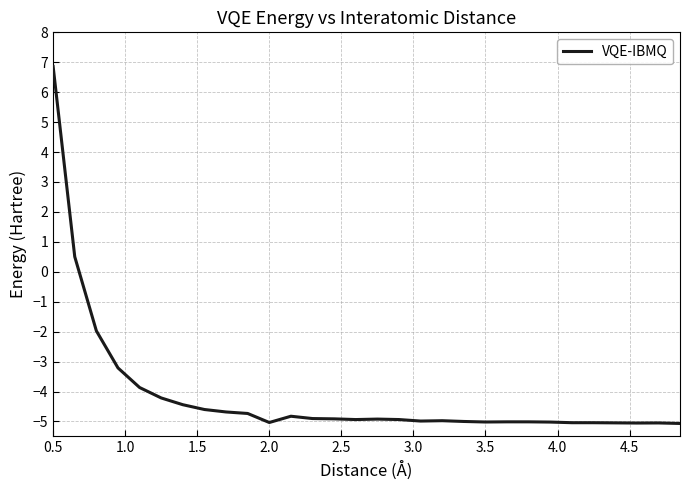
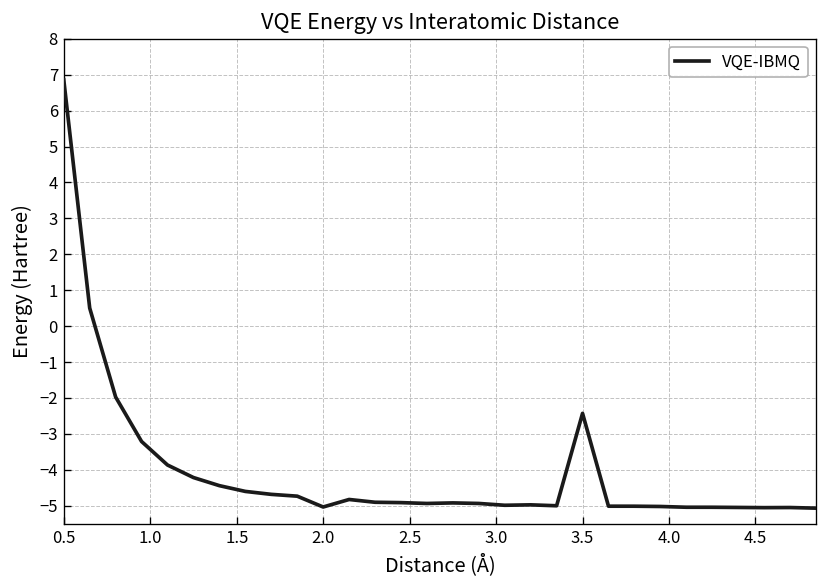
3.5: -5.0 -> -2.4
